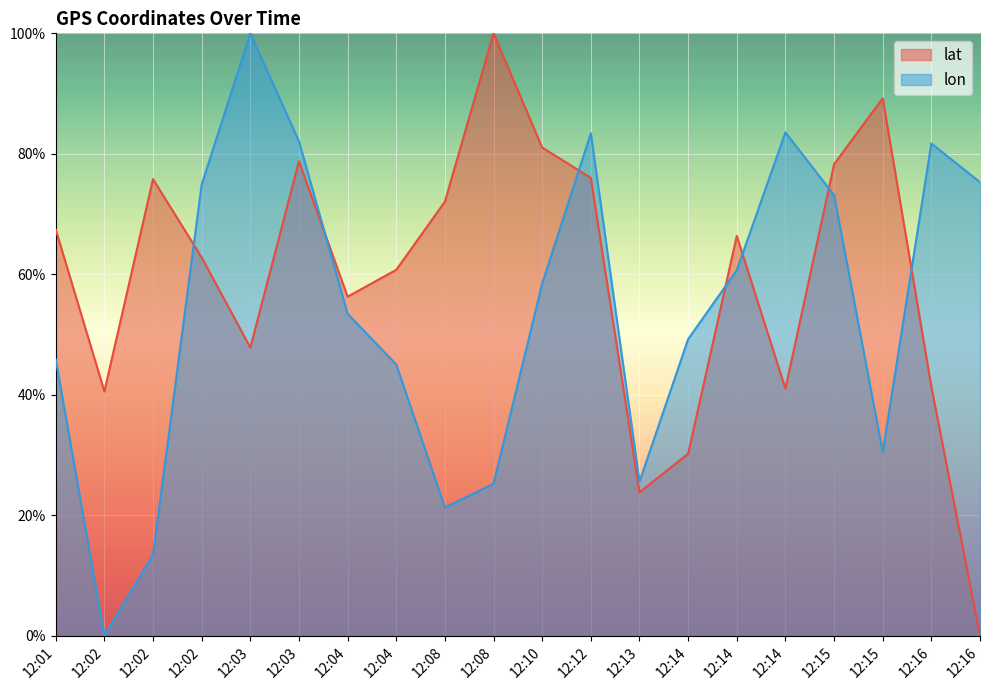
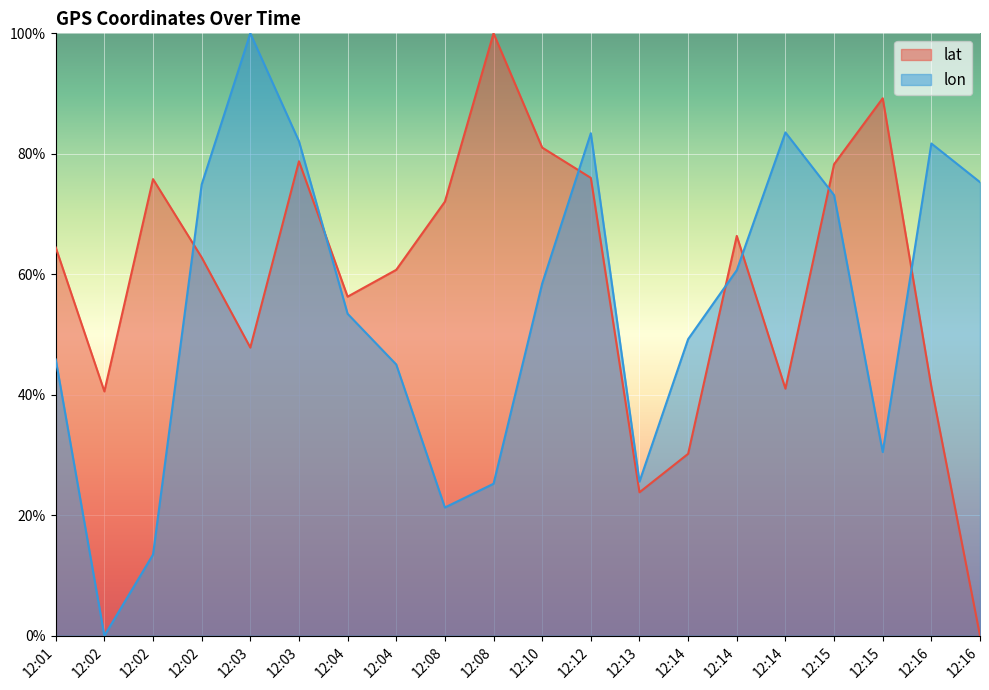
lat, 12:01: 67% -> 64%
